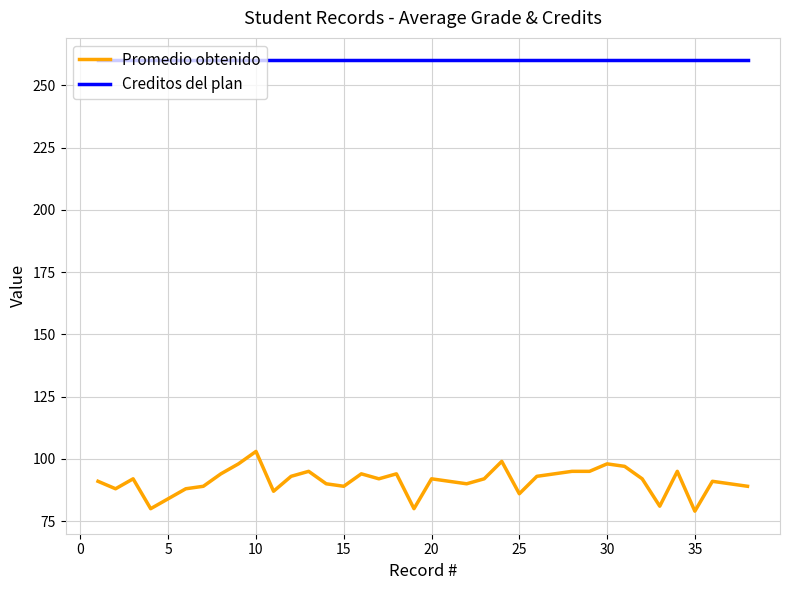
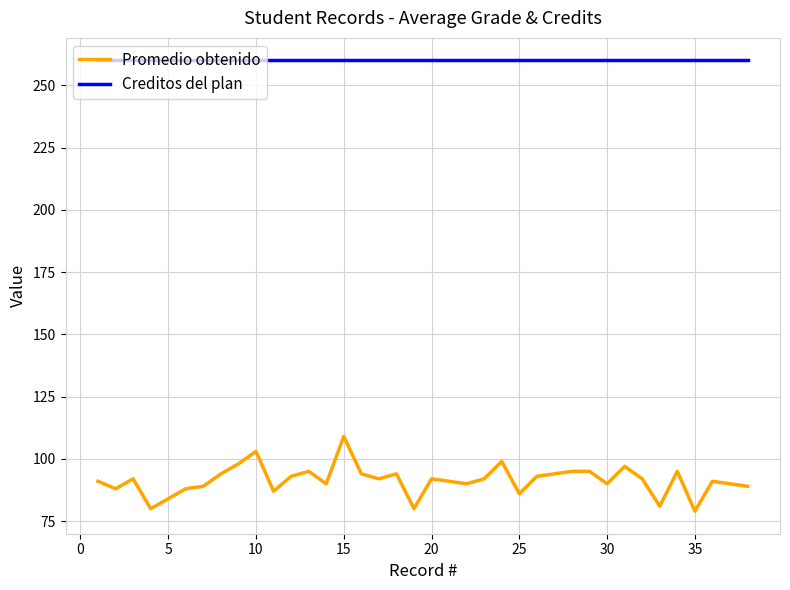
Promedio obtenido, 15: 89 -> 109
Promedio obtenido, 30: 98 -> 90
